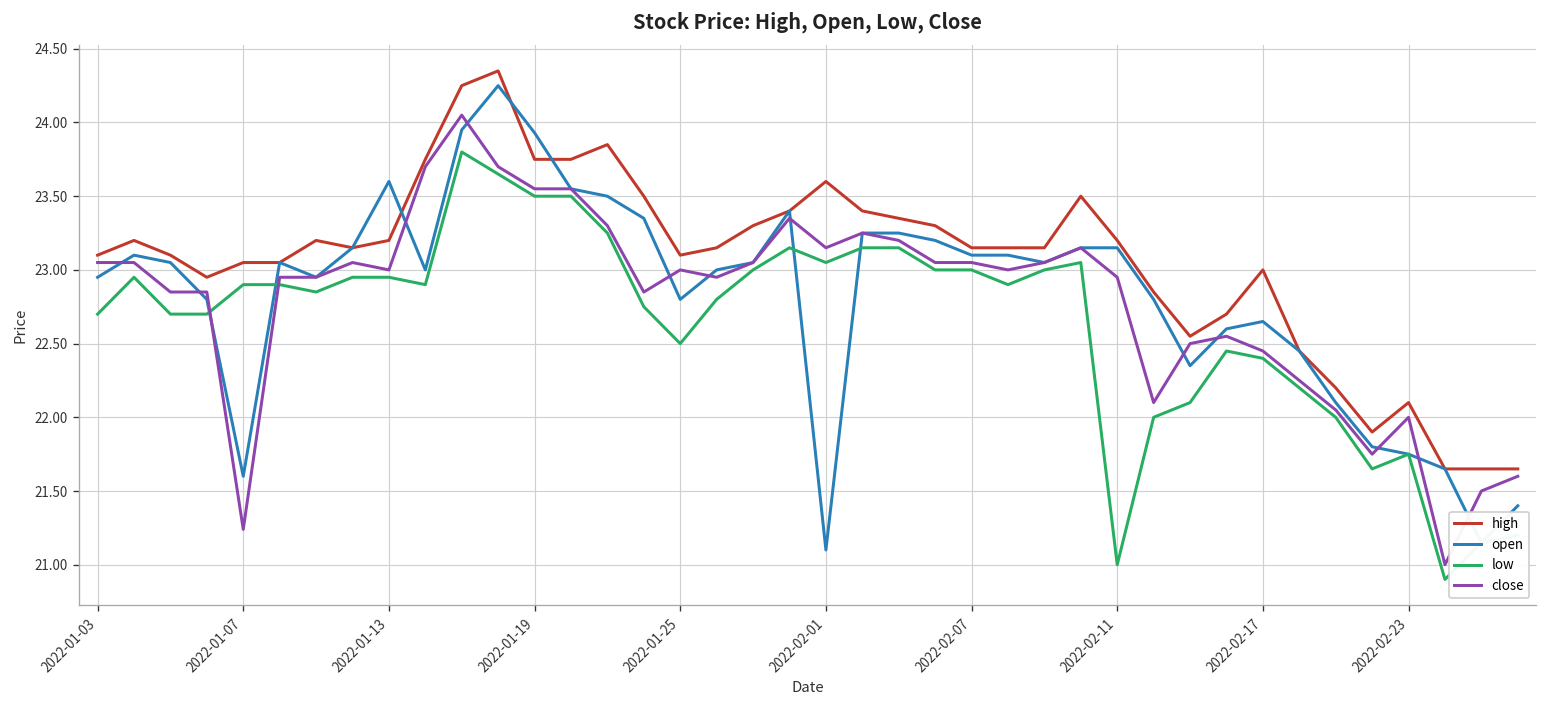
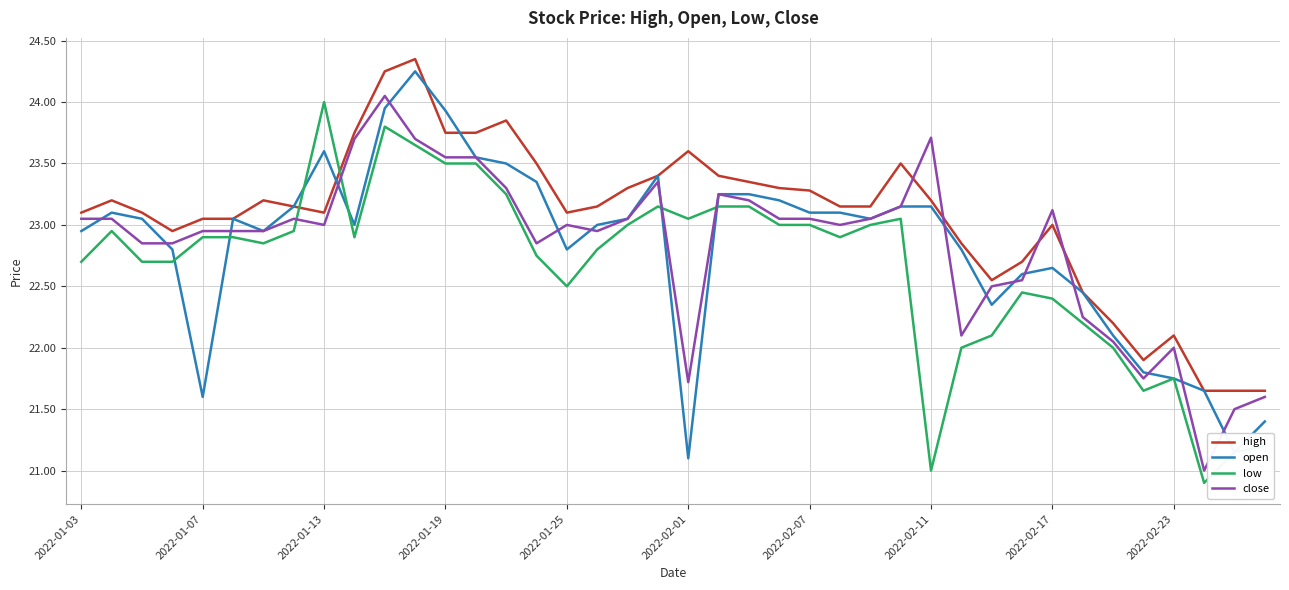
close, 2022-01-07: 21.24 -> 22.95
high, 2022-01-13: 23.2 -> 23.1
low, 2022-01-13: 22.95 -> 24.00
close, 2022-02-01: 23.15 -> 21.72
high, 2022-02-07: 23.15 -> 23.28
close, 2022-02-11: 22.95 -> 23.71
close, 2022-02-17: 22.45 -> 23.12
